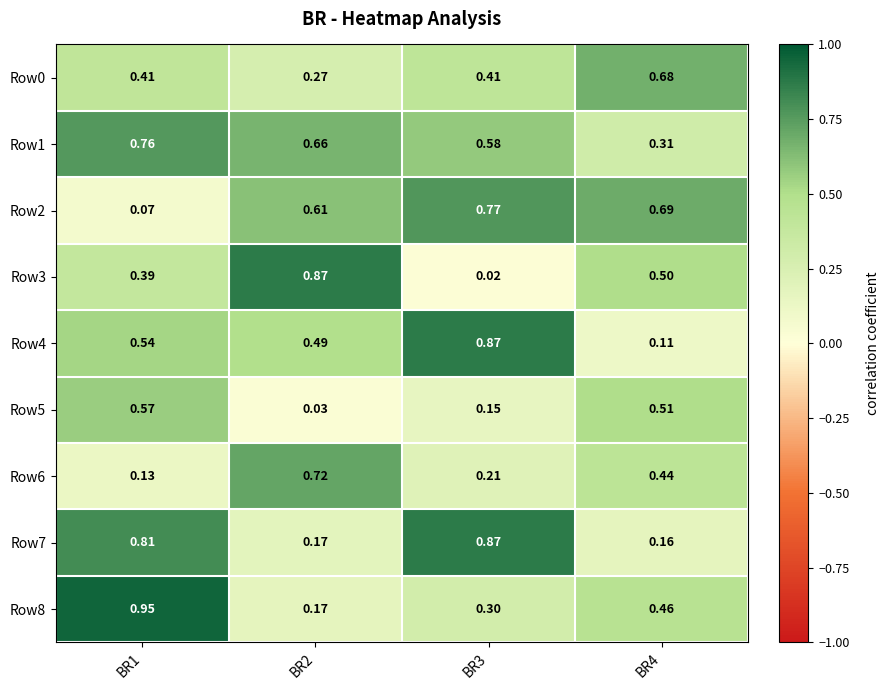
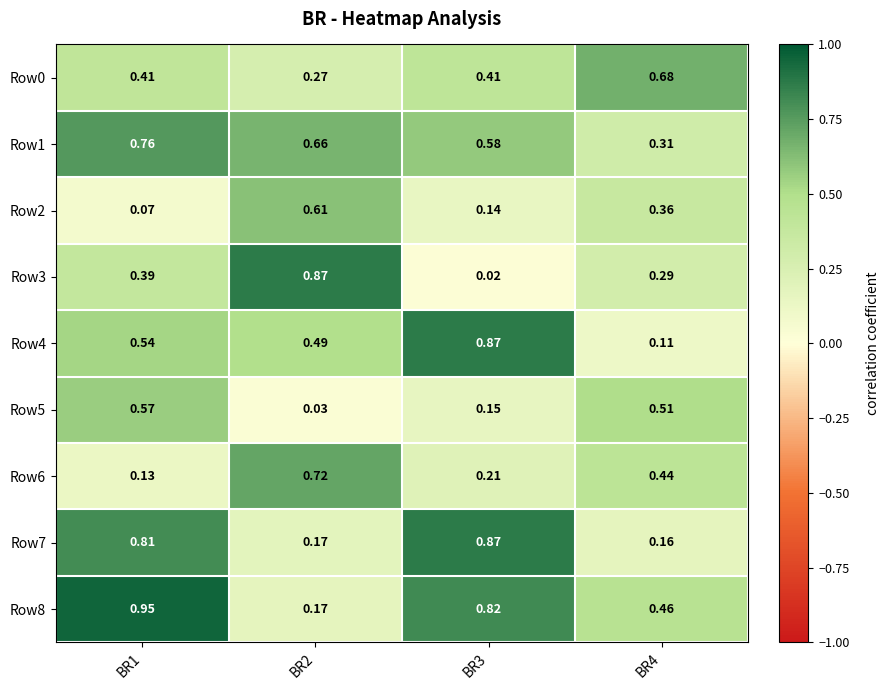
Row2, BR3: 0.77 -> 0.14
Row2, BR4: 0.69 -> 0.36
Row3, BR4: 0.50 -> 0.29
Row8, BR3: 0.30 -> 0.82
